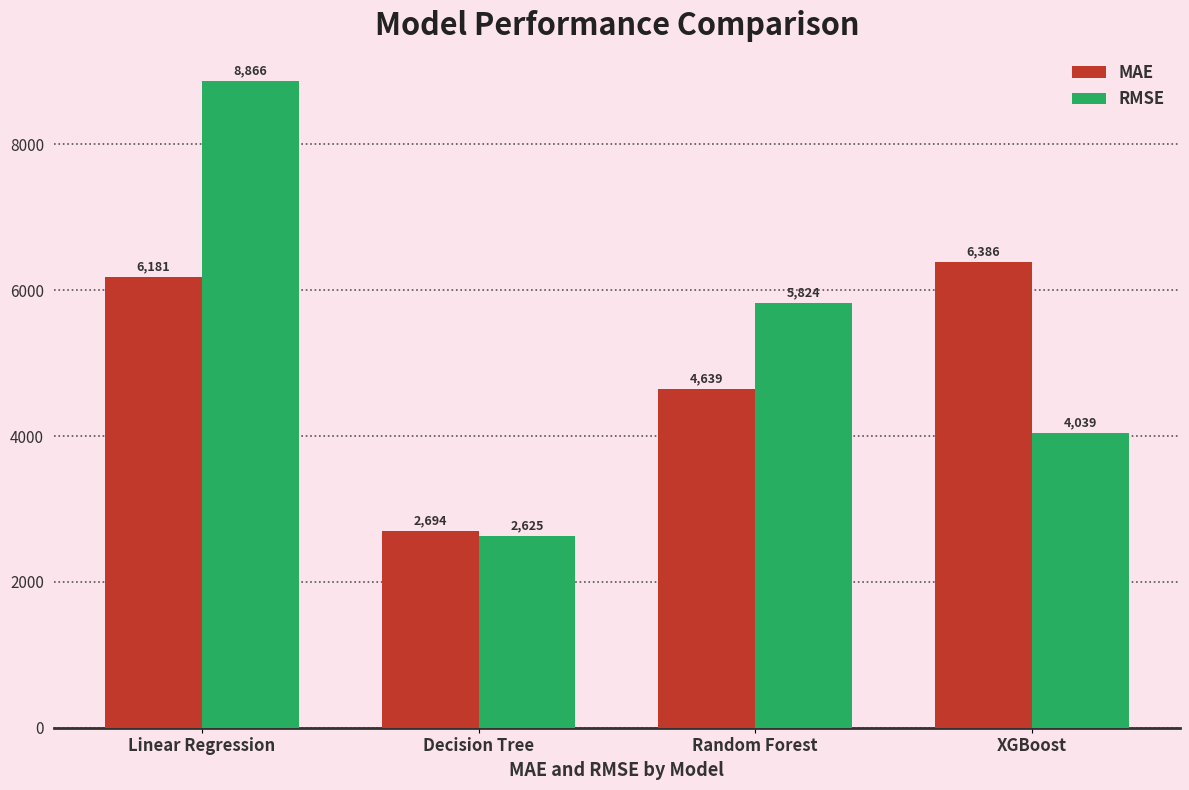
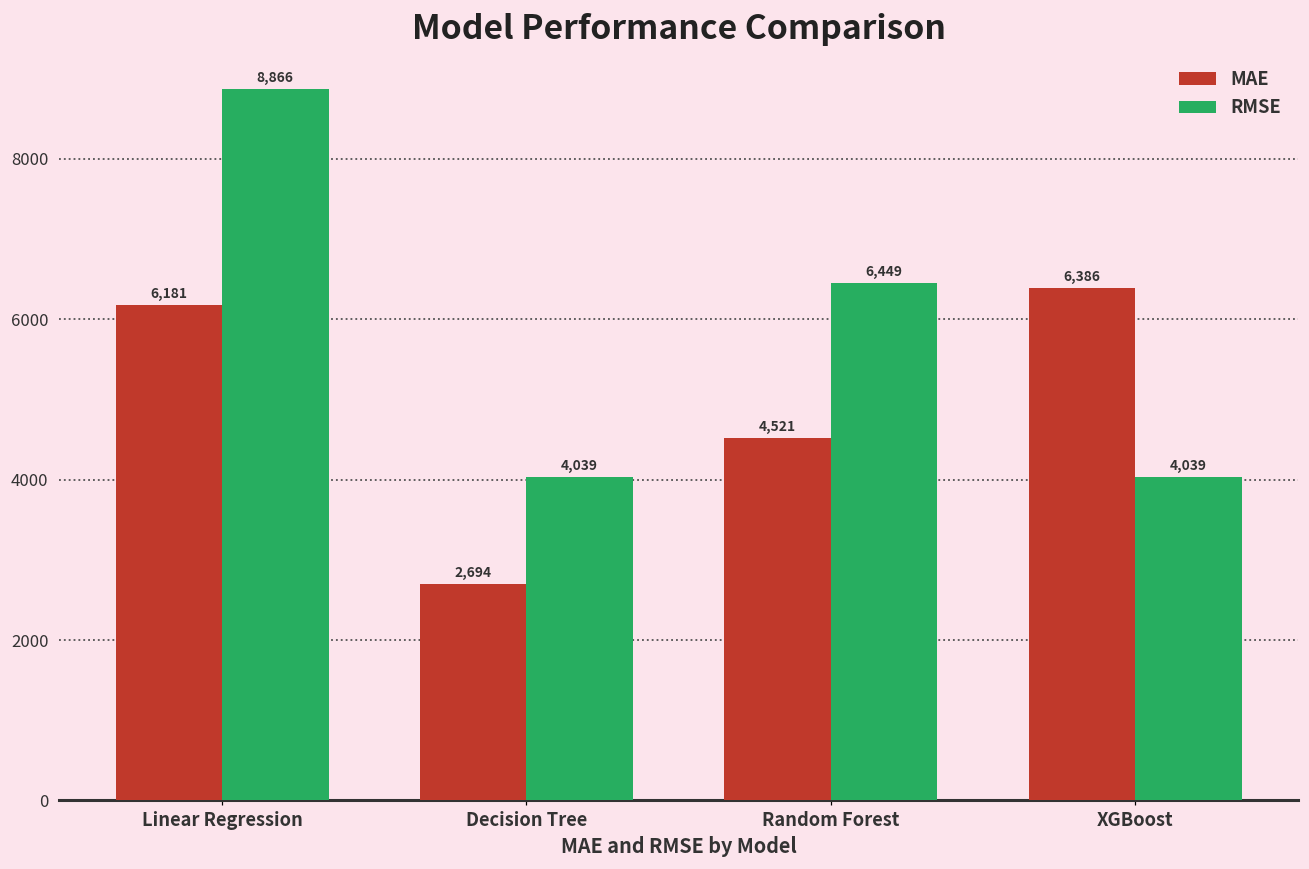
RMSE, Decision Tree: 2,625 -> 4,039
MAE, Random Forest: 4,639 -> 4,521
RMSE, Random Forest: 5,824 -> 6,449
